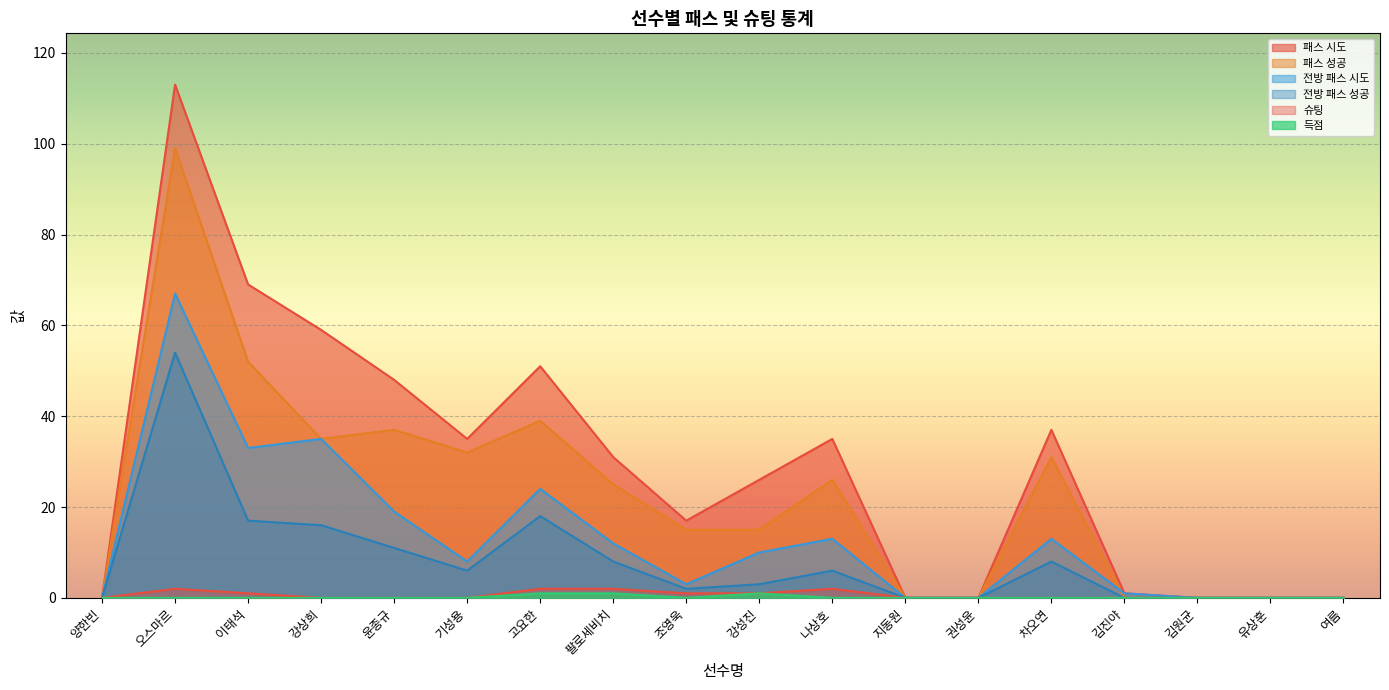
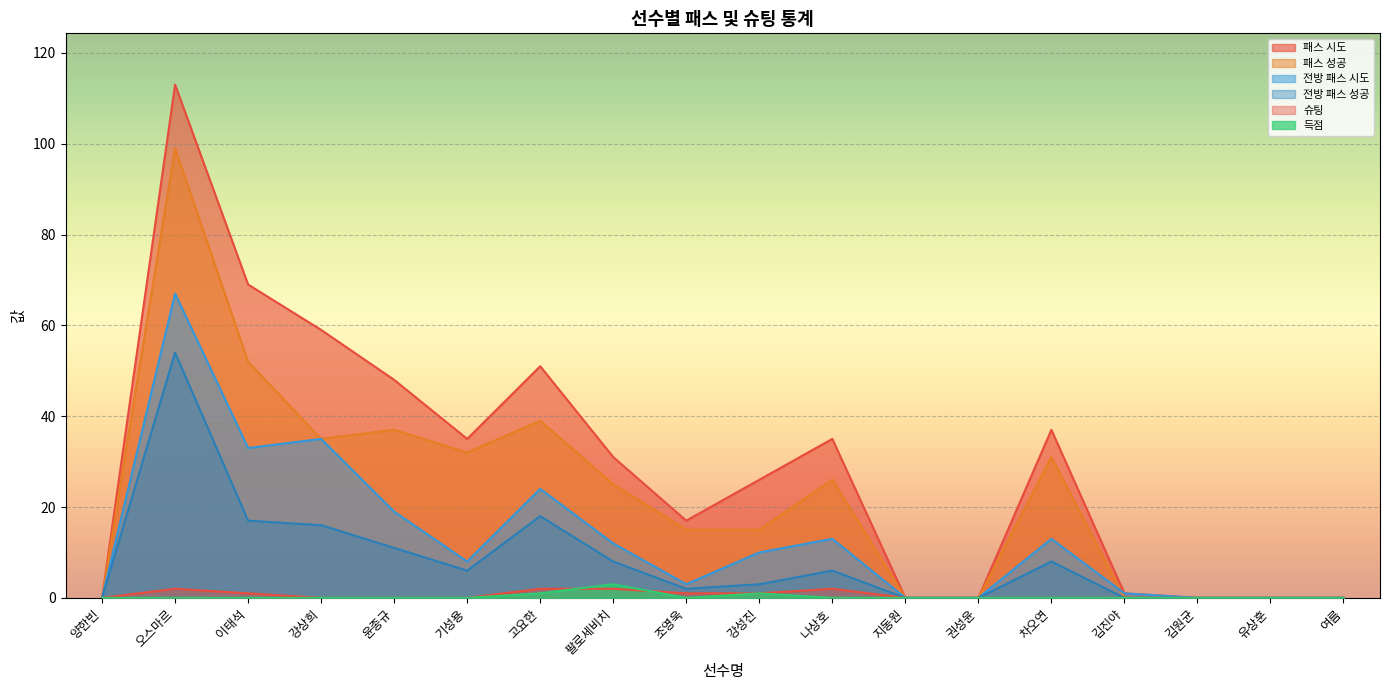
득점, 팔로세비치: 1 -> 3
